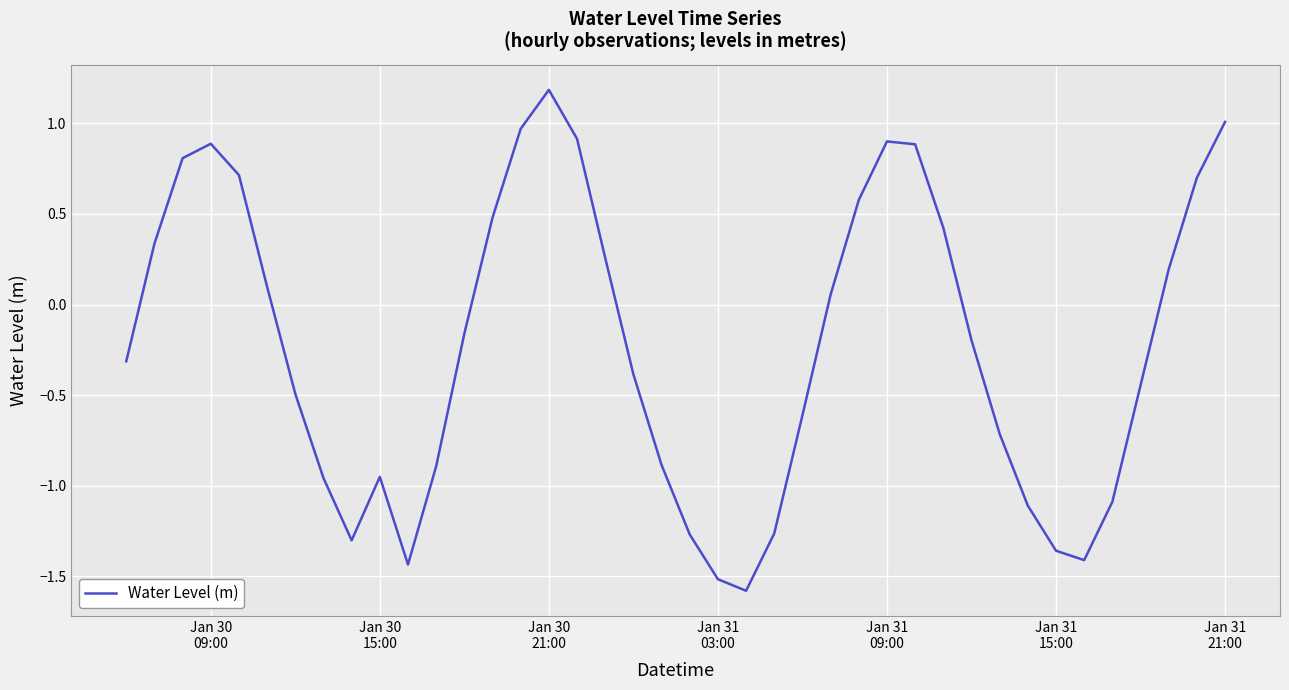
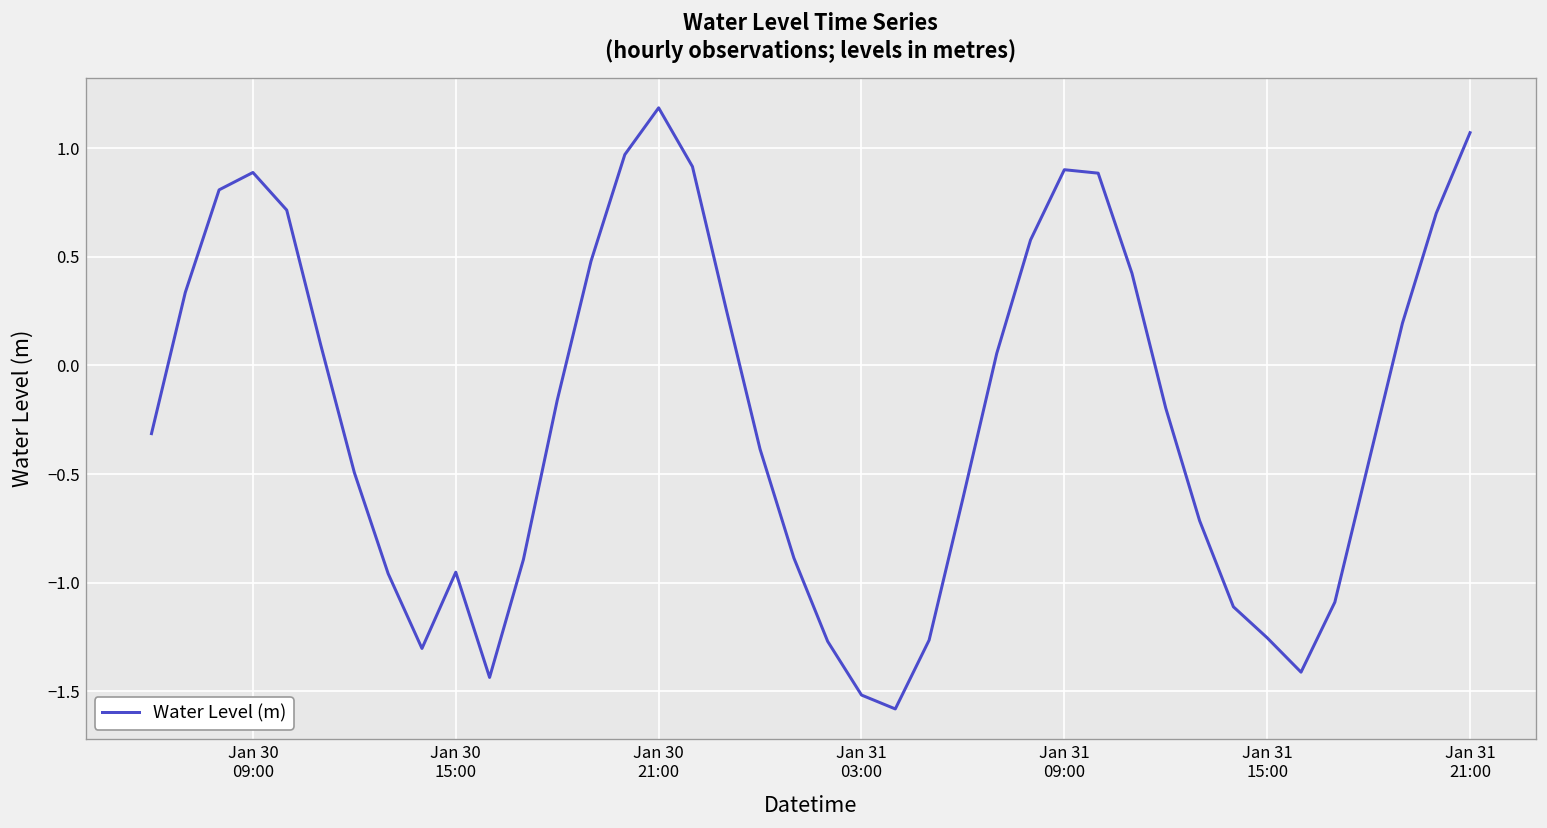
Jan 31 15:00: -1.36 -> -1.25
Jan 31 21:00: 1.01 -> 1.07
